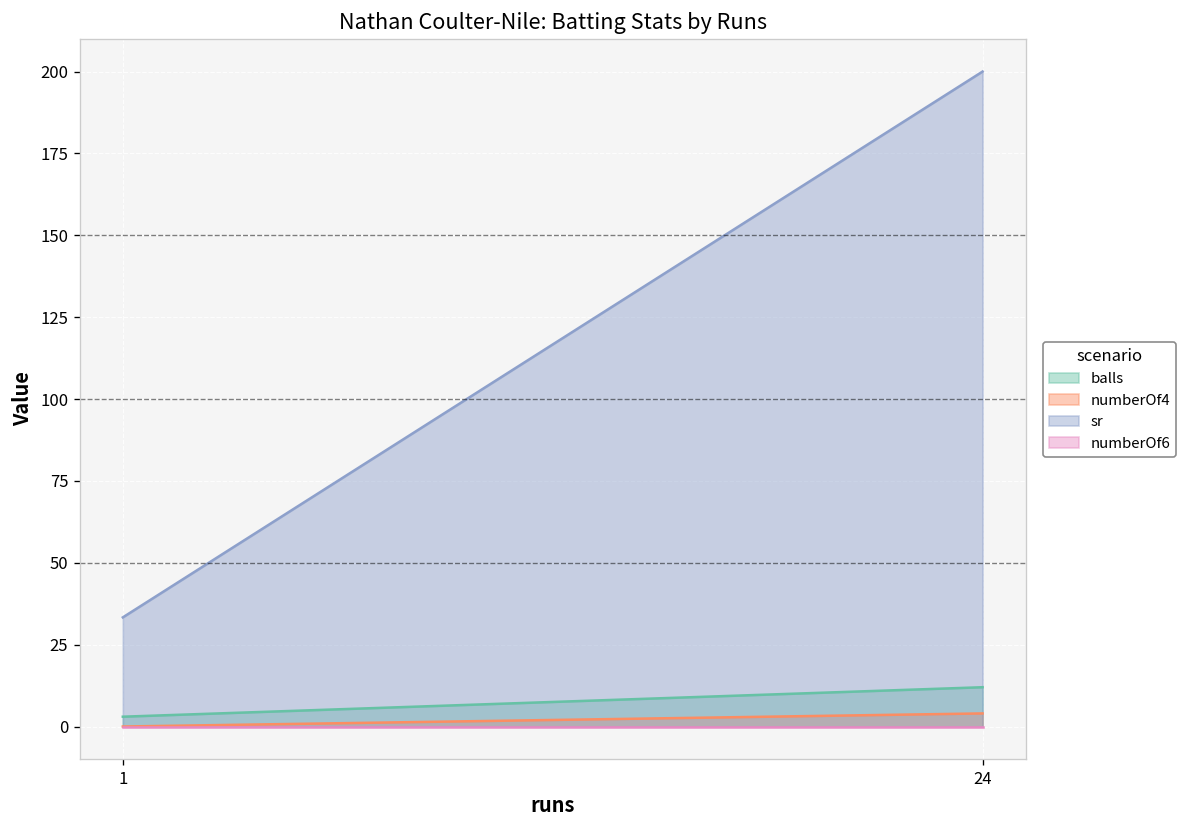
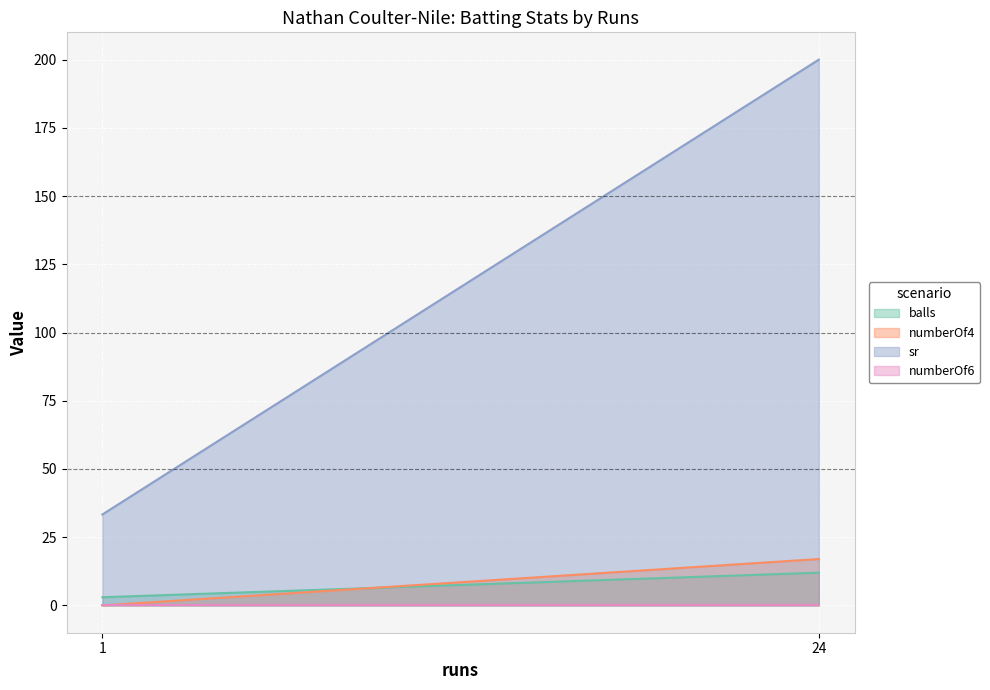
numberOf4, 24: 4 -> 17
